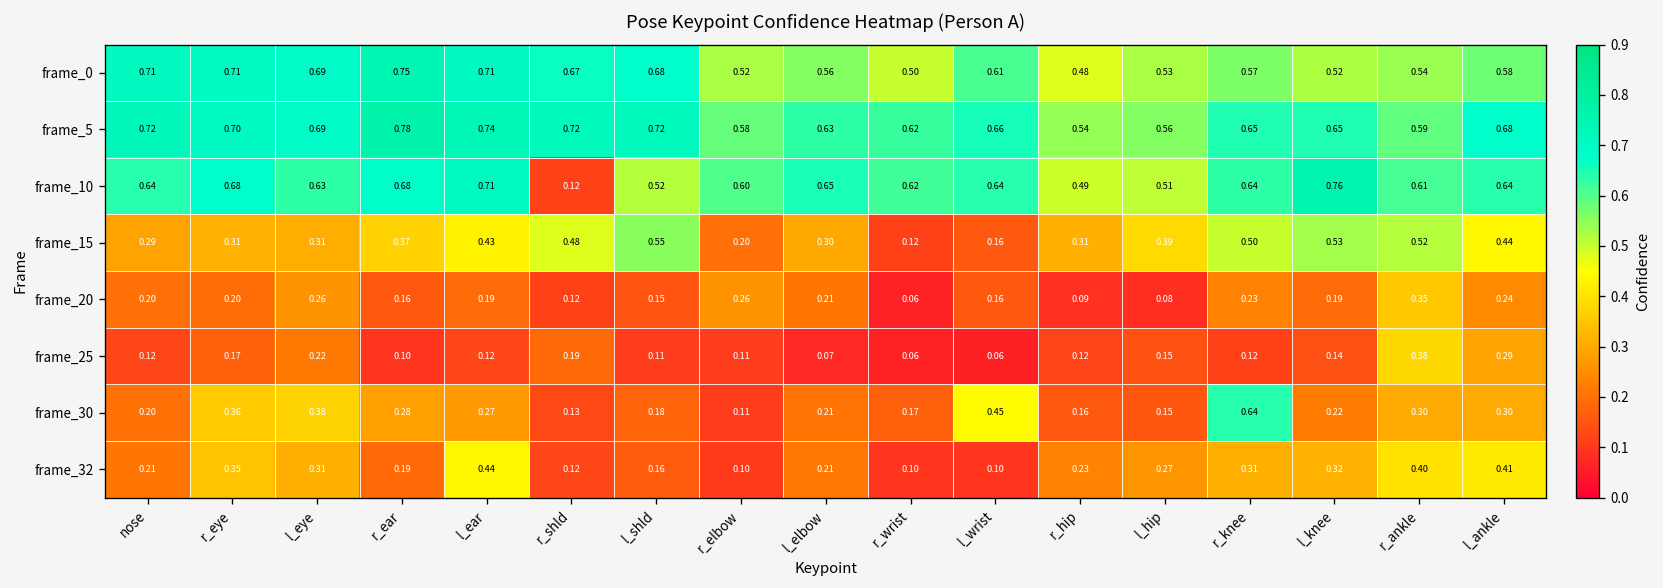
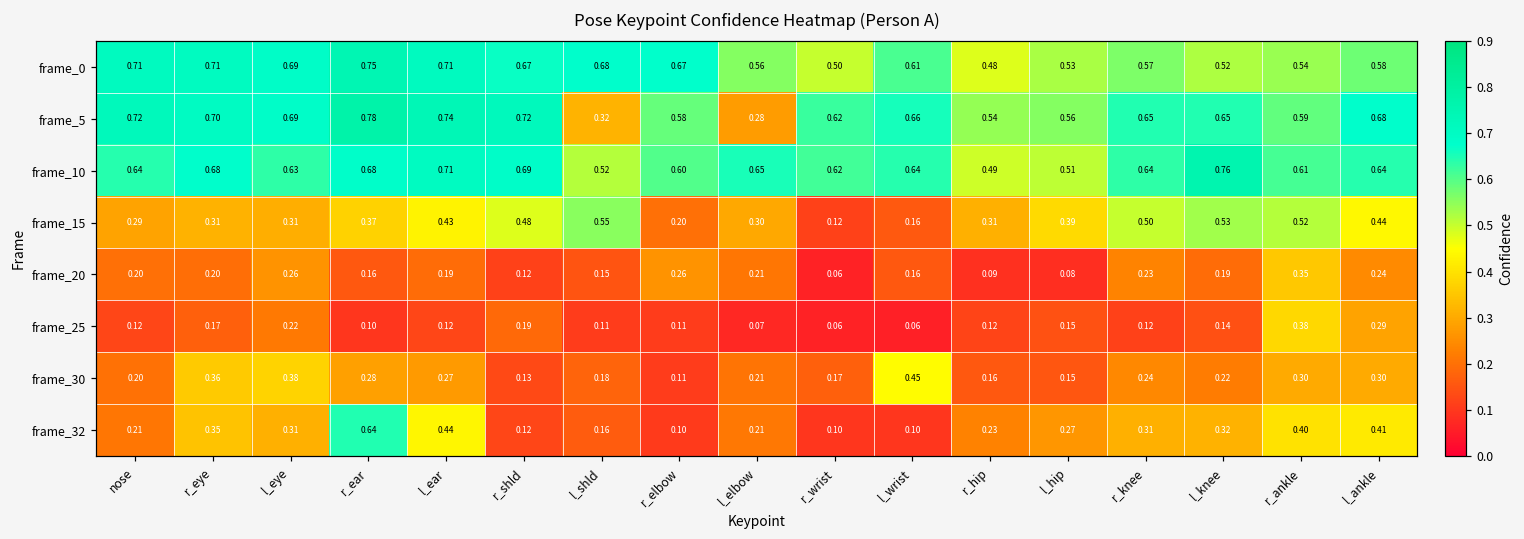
frame_0, r_elbow: 0.52 -> 0.67
frame_5, l_shld: 0.72 -> 0.32
frame_5, l_elbow: 0.63 -> 0.28
frame_10, r_shld: 0.12 -> 0.69
frame_30, r_knee: 0.64 -> 0.24
frame_32, r_ear: 0.19 -> 0.64
